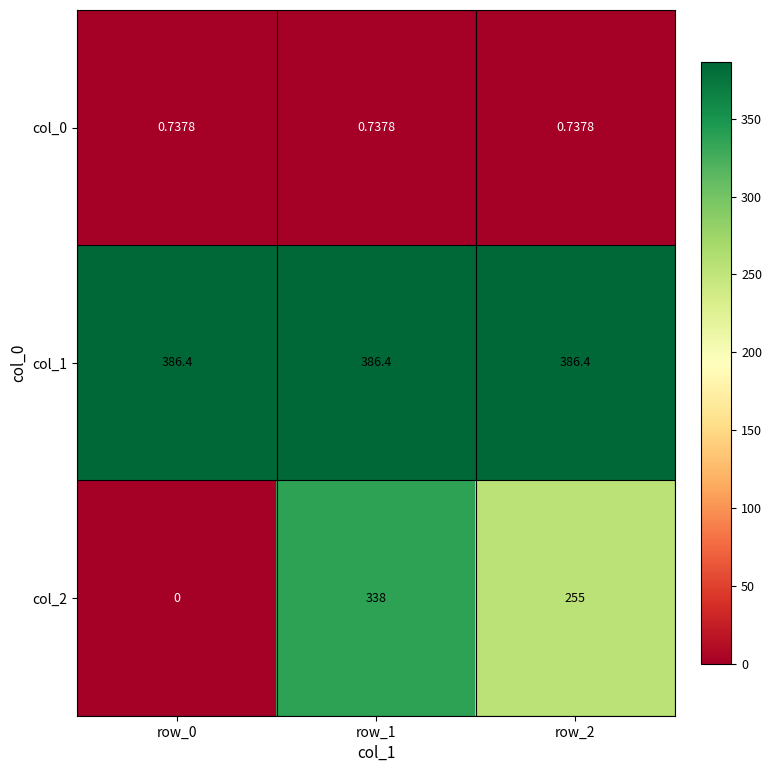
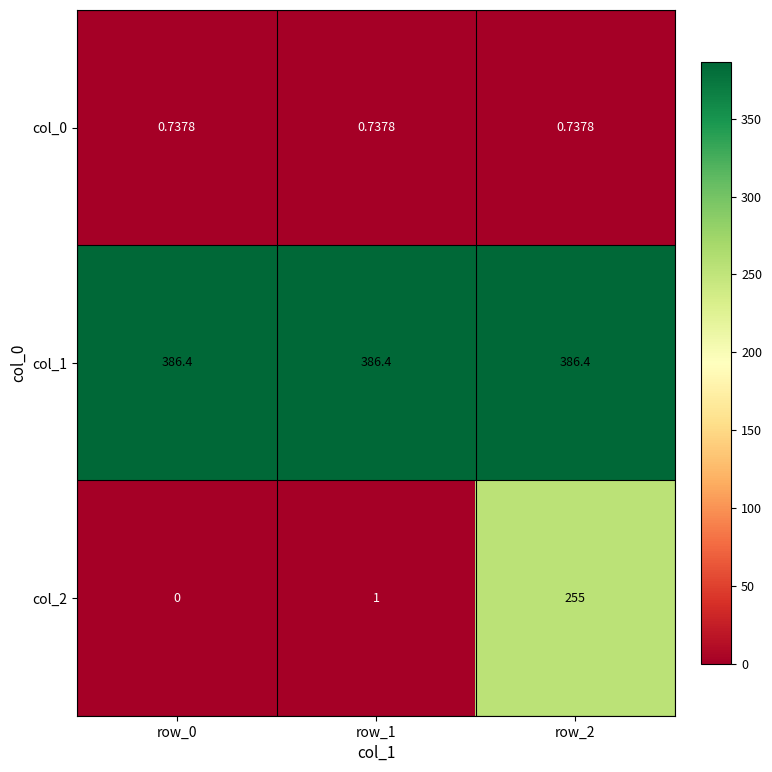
col_2, row_1: 338 -> 1
